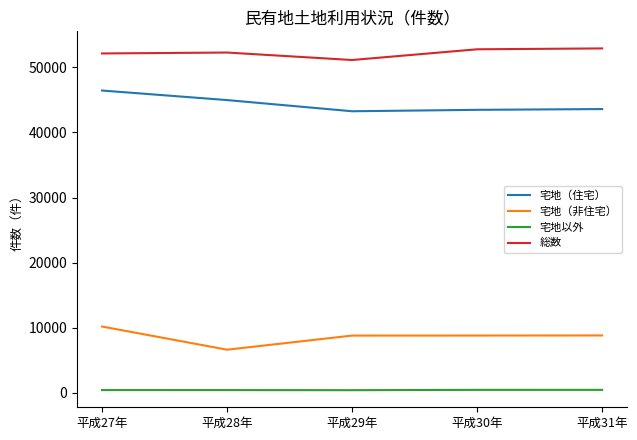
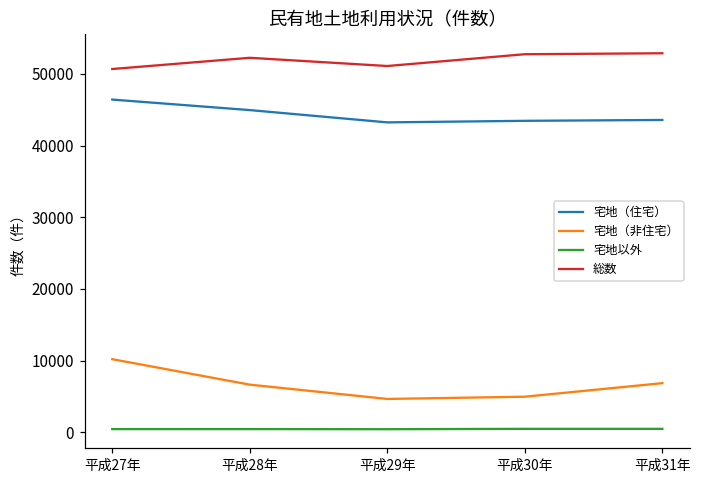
総数, 平成27年: 52000 -> 51000
宅地（非住宅）, 平成29年: 9000 -> 5000
宅地（非住宅）, 平成30年: 9000 -> 5000
宅地（非住宅）, 平成31年: 9000 -> 7000
